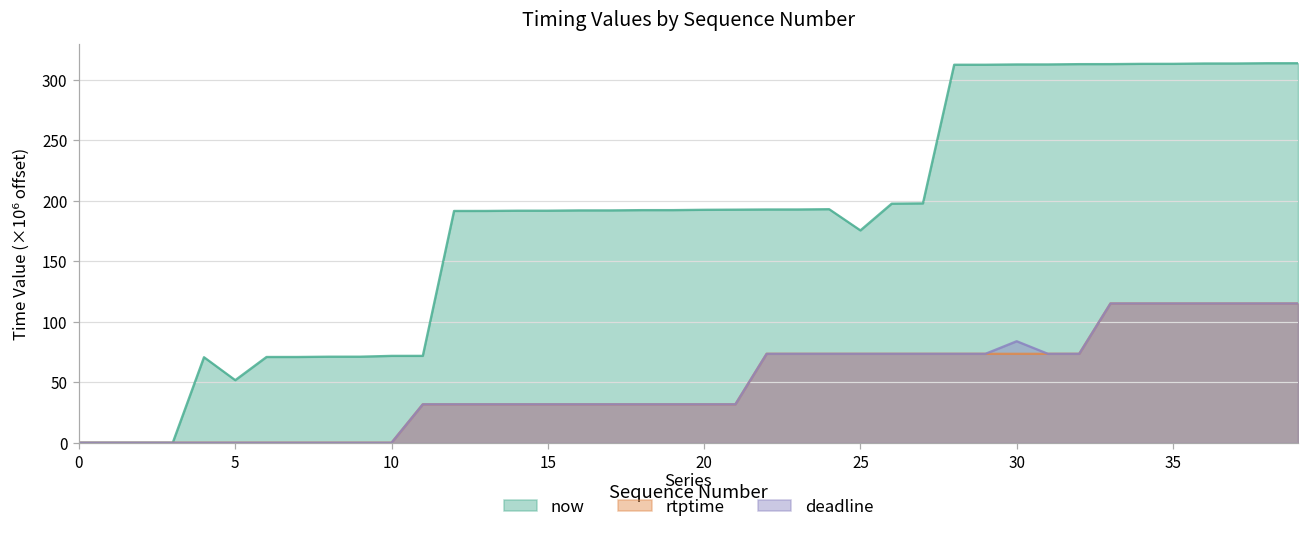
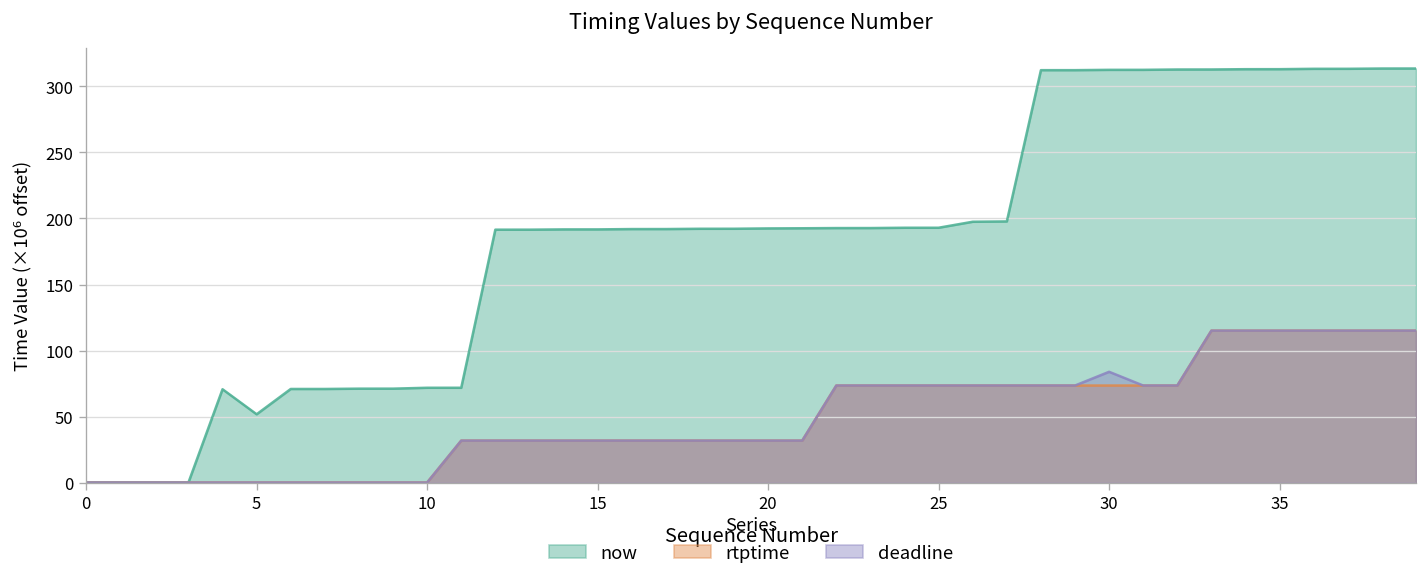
now, 25: 175 -> 193
